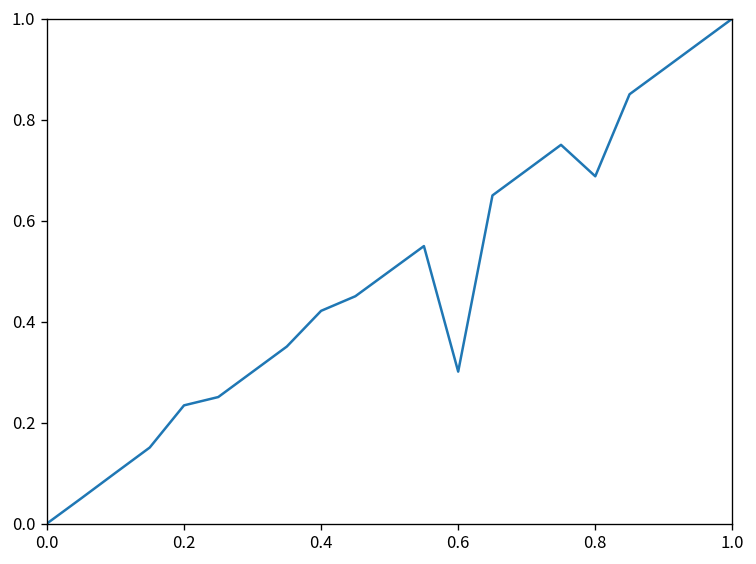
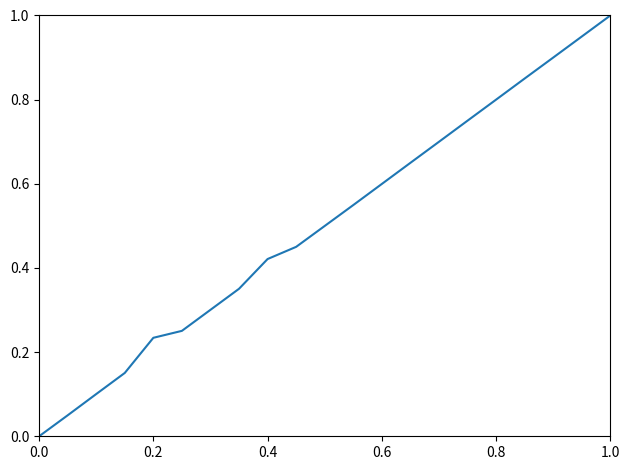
0.6: 0.30 -> 0.60
0.8: 0.69 -> 0.80
